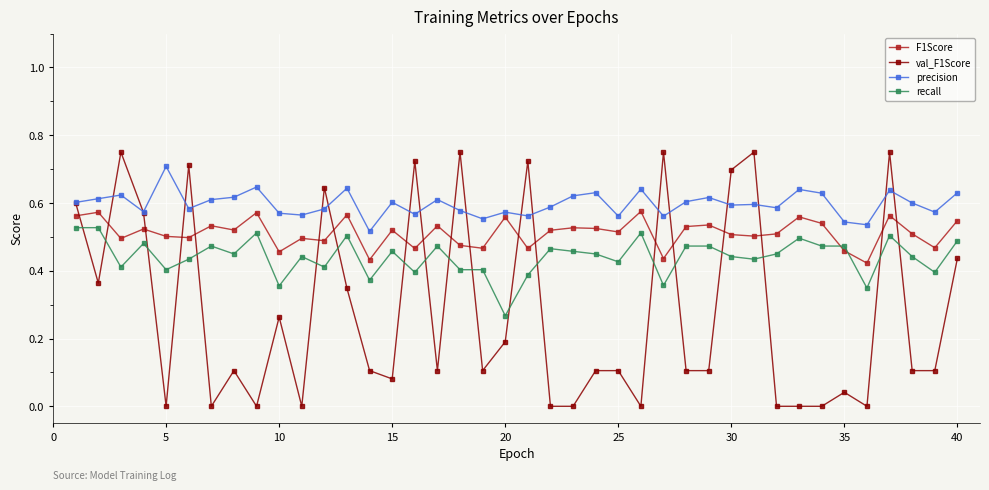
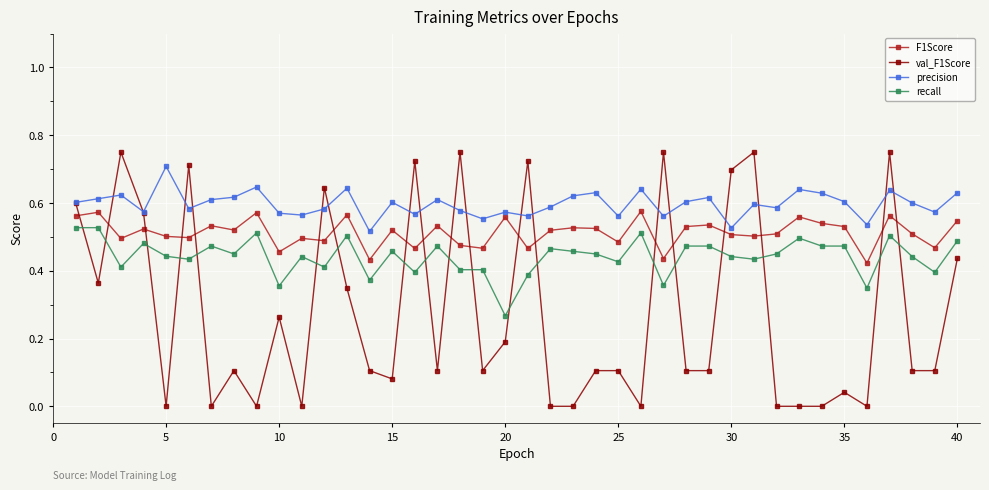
recall, 5: 0.40 -> 0.44
F1Score, 25: 0.51 -> 0.48
precision, 30: 0.59 -> 0.53
F1Score, 35: 0.46 -> 0.53
precision, 35: 0.54 -> 0.60
